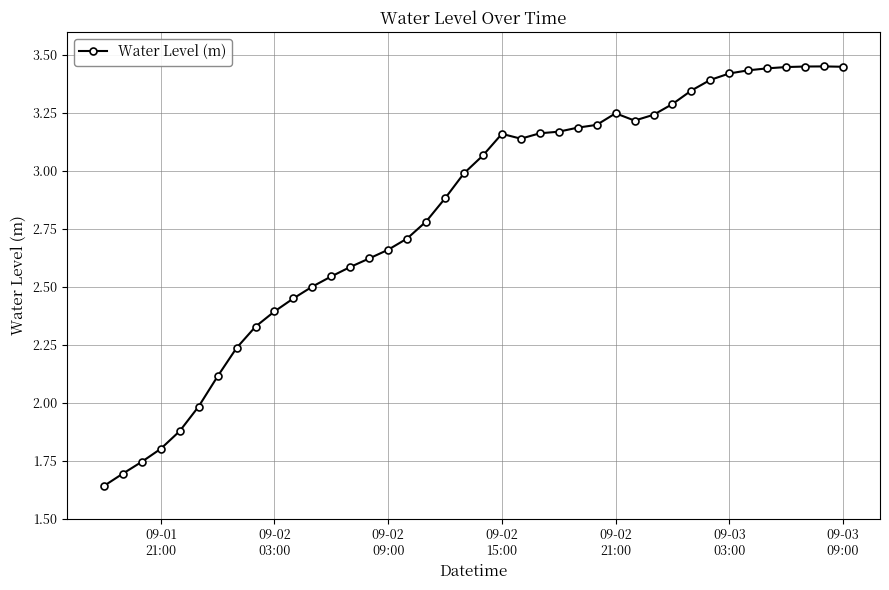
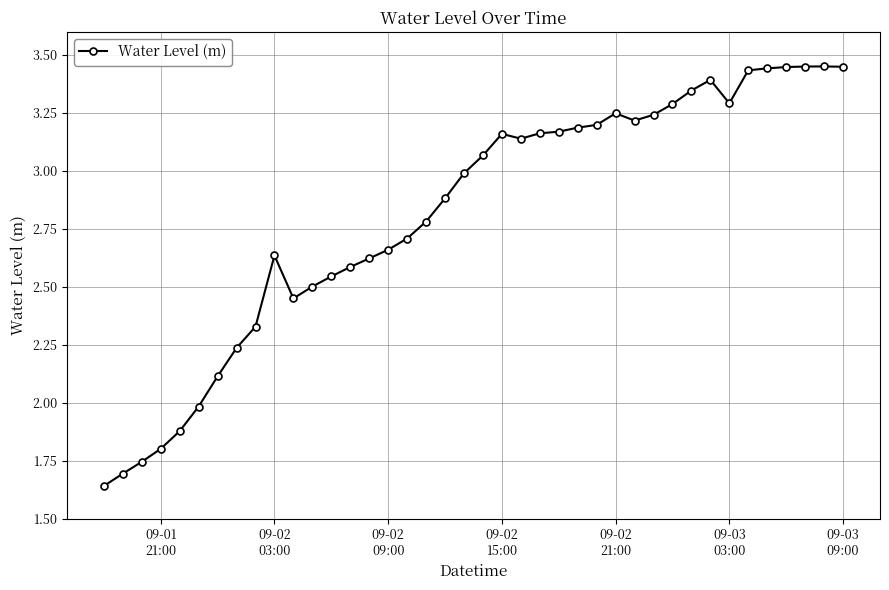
09-02 03:00: 2.39 -> 2.64
09-03 03:00: 3.42 -> 3.29
